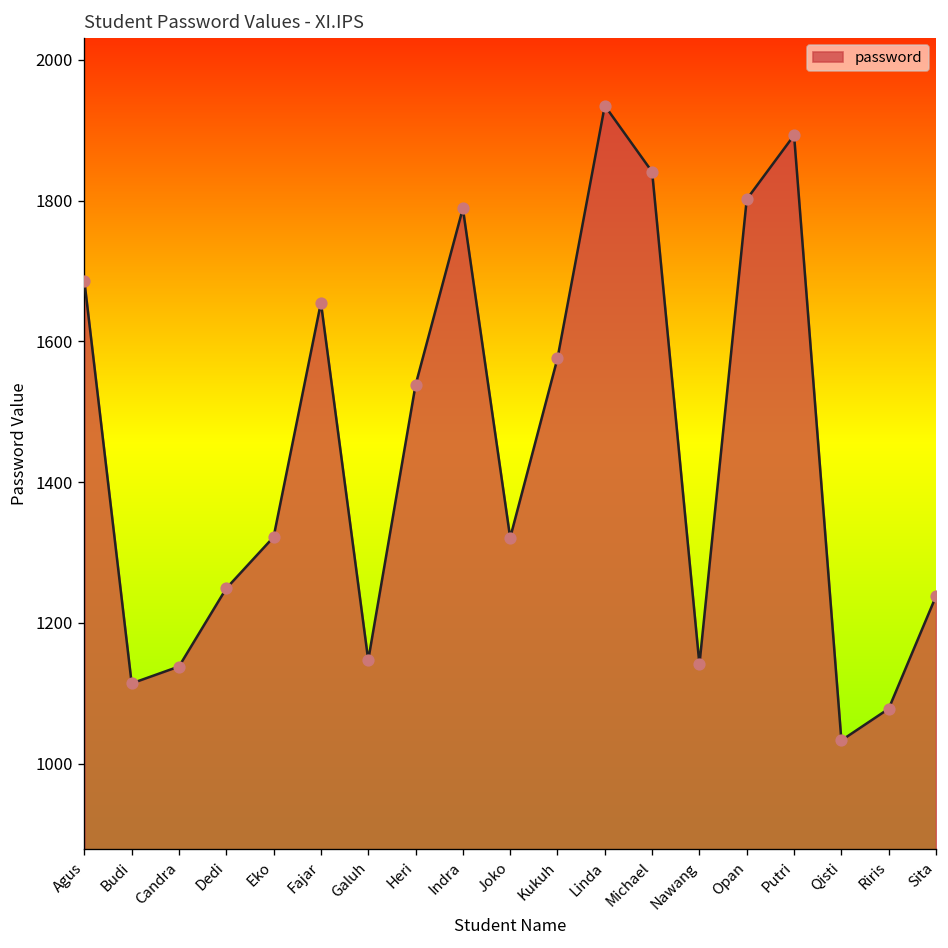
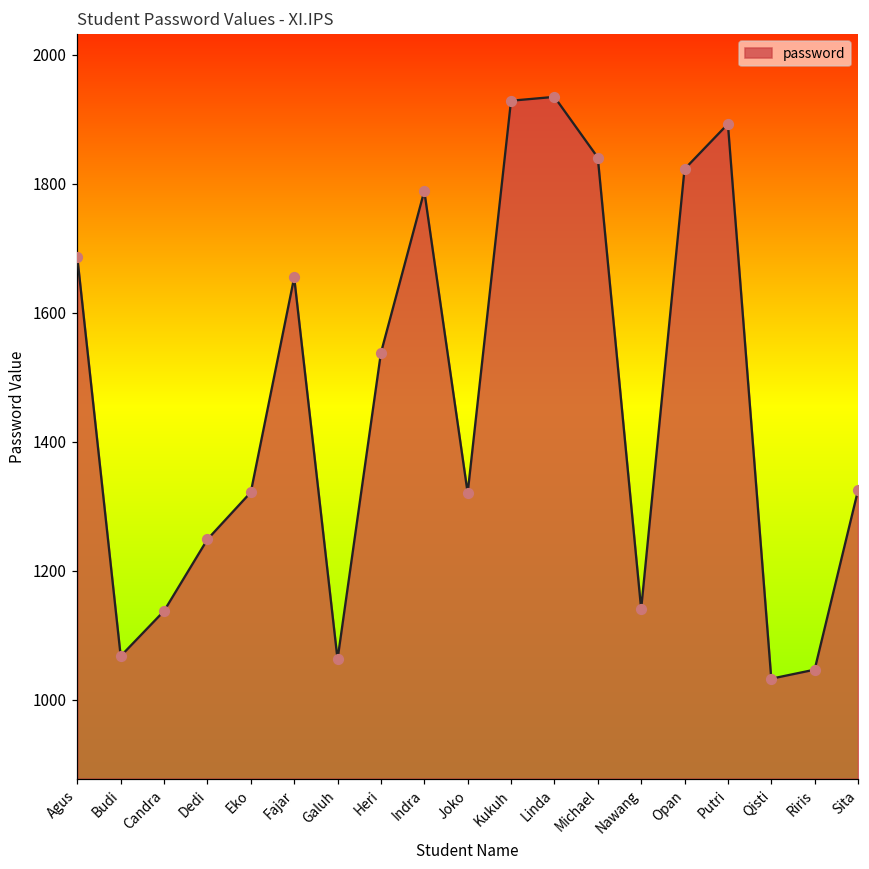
Budi: 1110 -> 1070
Galuh: 1150 -> 1060
Kukuh: 1580 -> 1930
Opan: 1800 -> 1820
Riris: 1080 -> 1050
Sita: 1240 -> 1330
